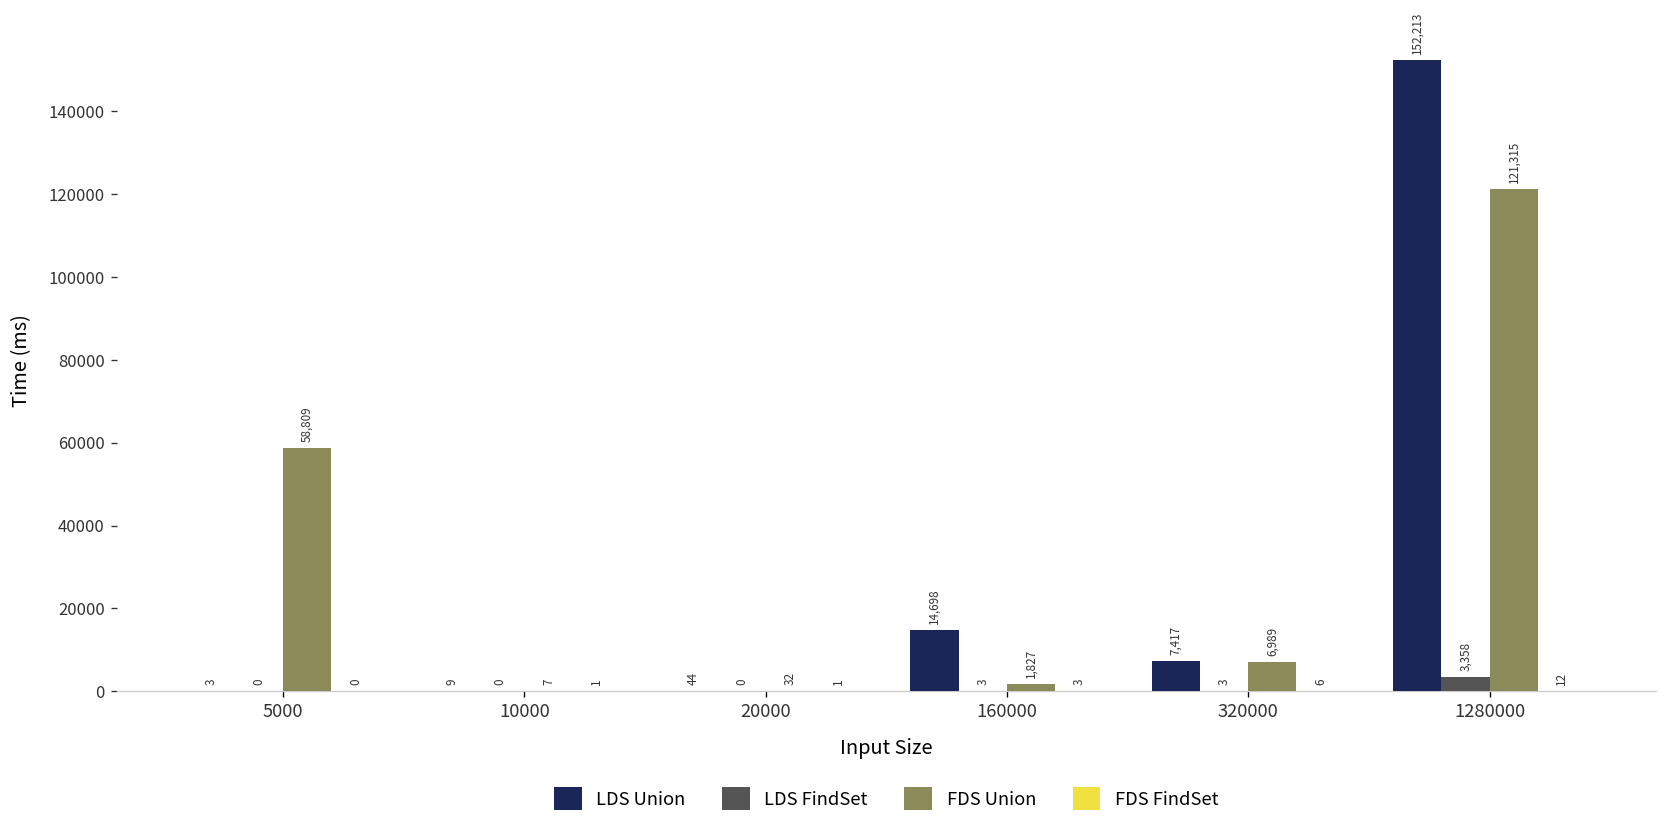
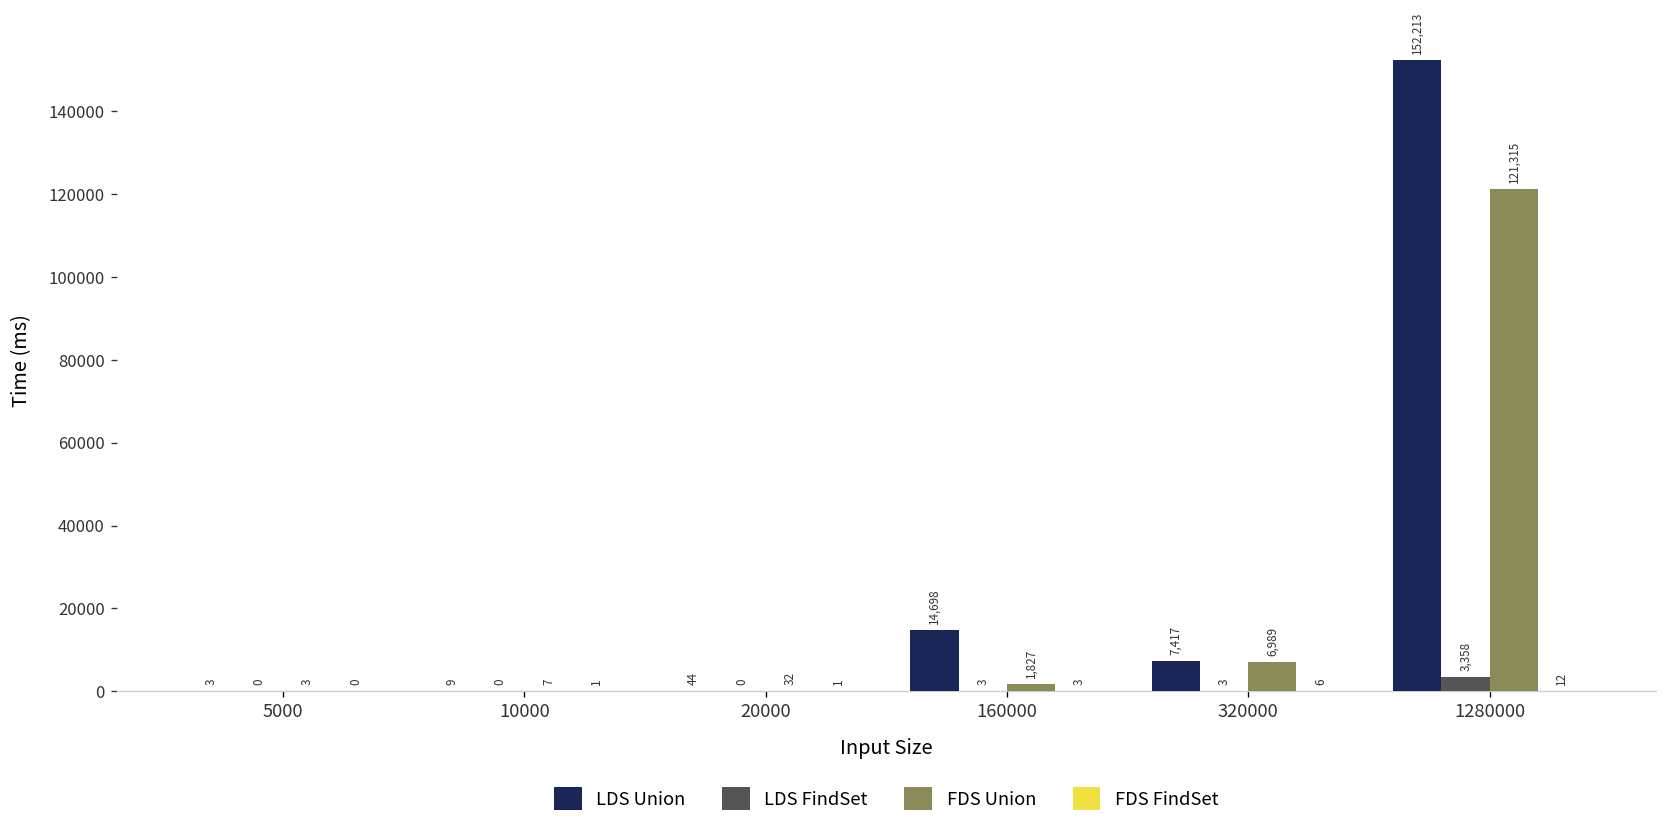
FDS Union, 5000: 58,809 -> 3
